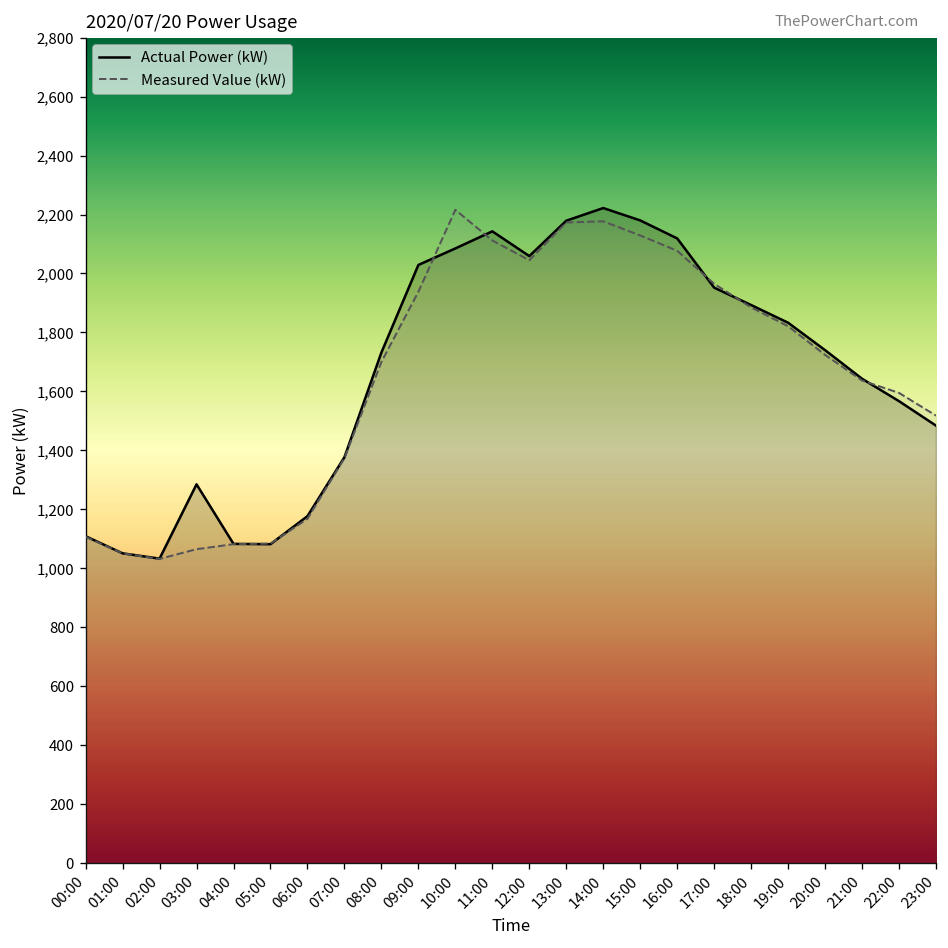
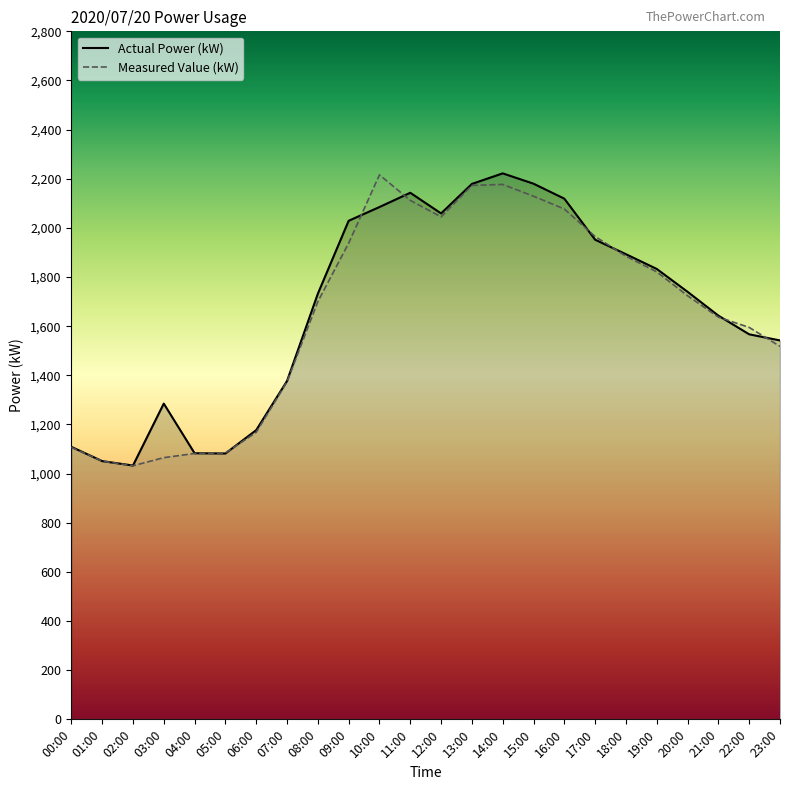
Actual Power (kW), 23:00: 1,480 -> 1,540
